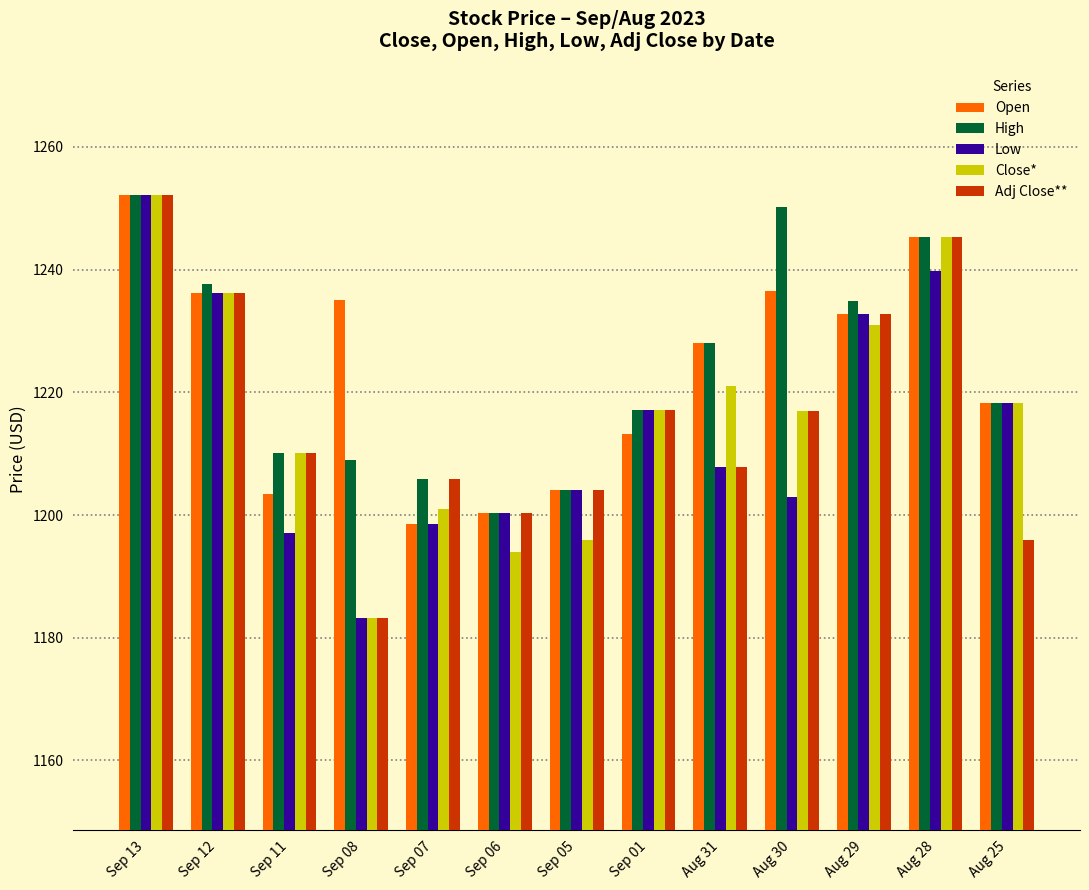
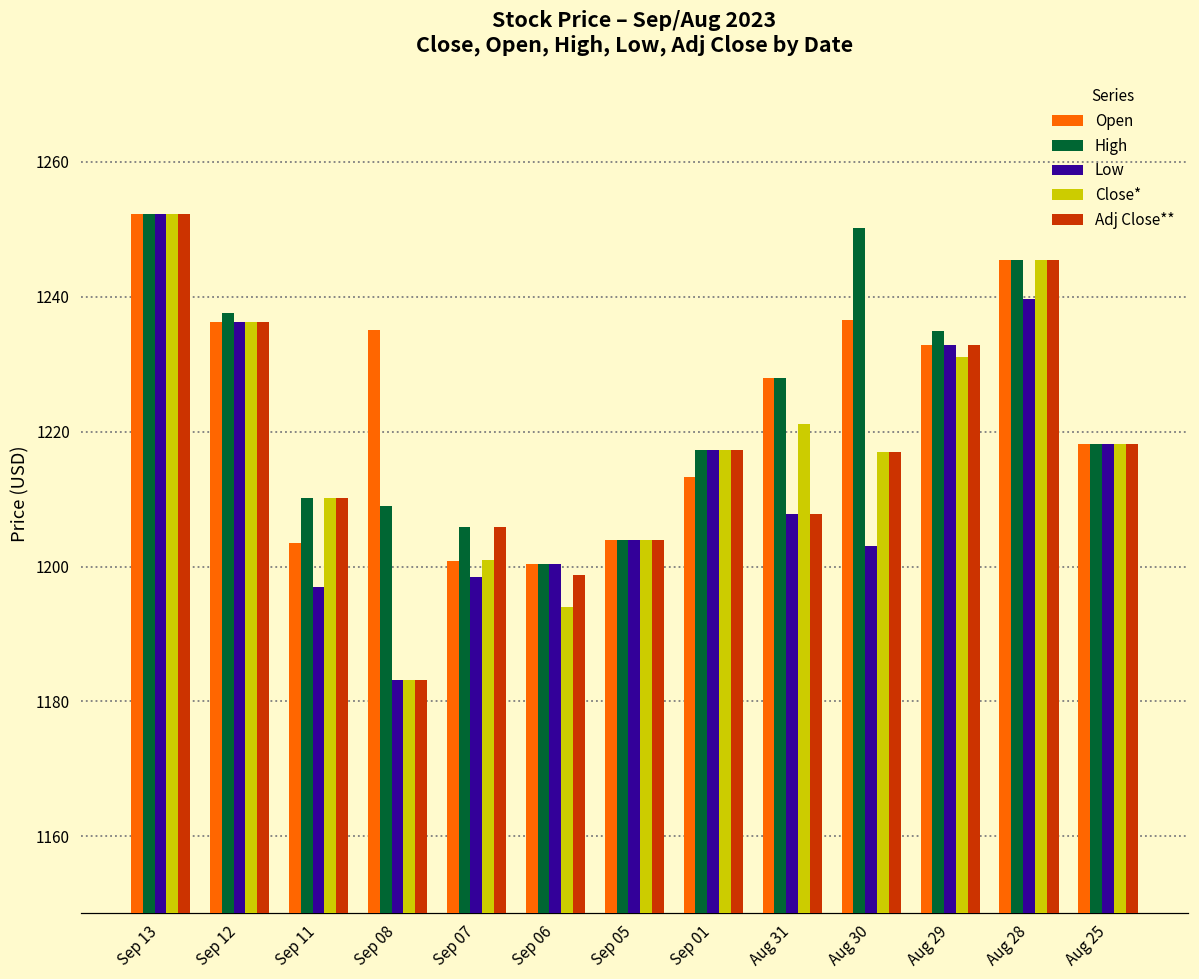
Open, Sep 07: 1199 -> 1201
Adj Close**, Sep 06: 1200 -> 1199
Close*, Sep 05: 1196 -> 1204
Adj Close**, Aug 25: 1196 -> 1218
